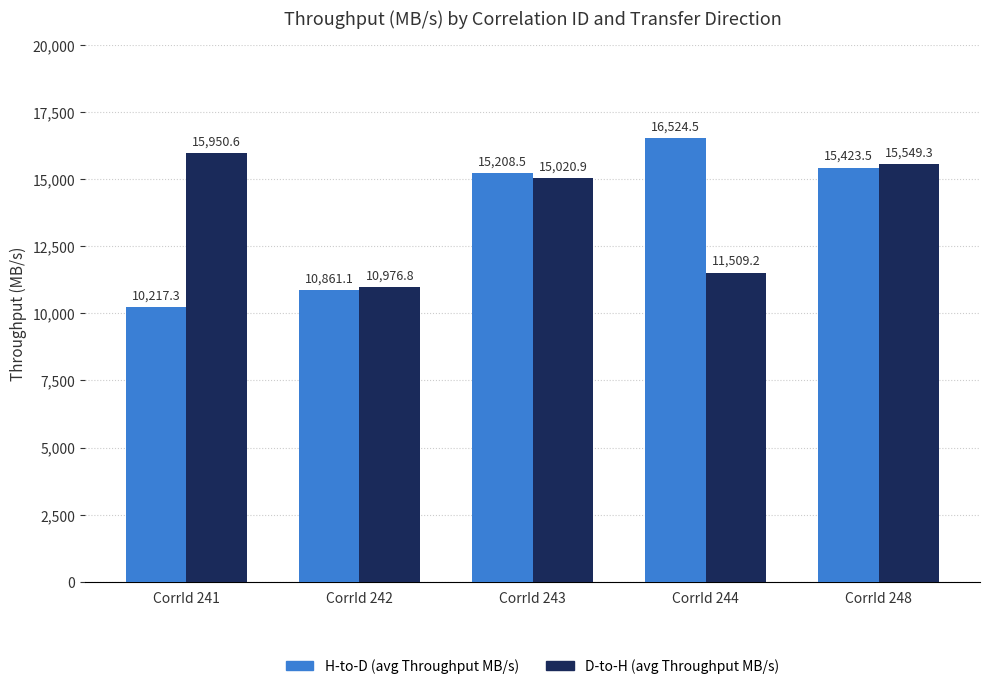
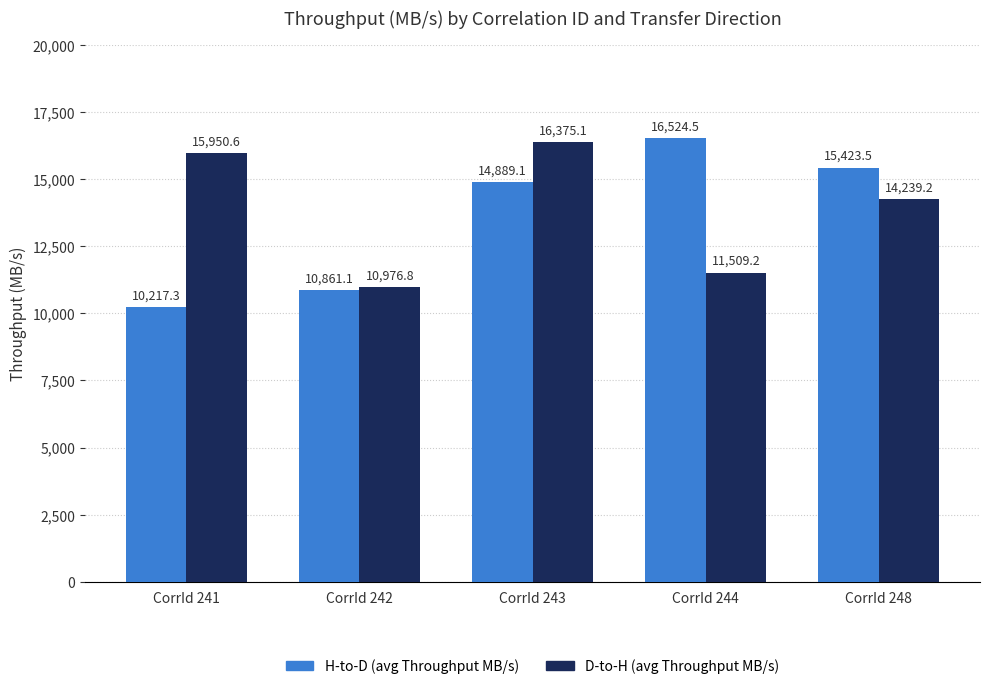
H-to-D (avg Throughput MB/s), CorrId 243: 15,208.5 -> 14,889.1
D-to-H (avg Throughput MB/s), CorrId 243: 15,020.9 -> 16,375.1
D-to-H (avg Throughput MB/s), CorrId 248: 15,549.3 -> 14,239.2
